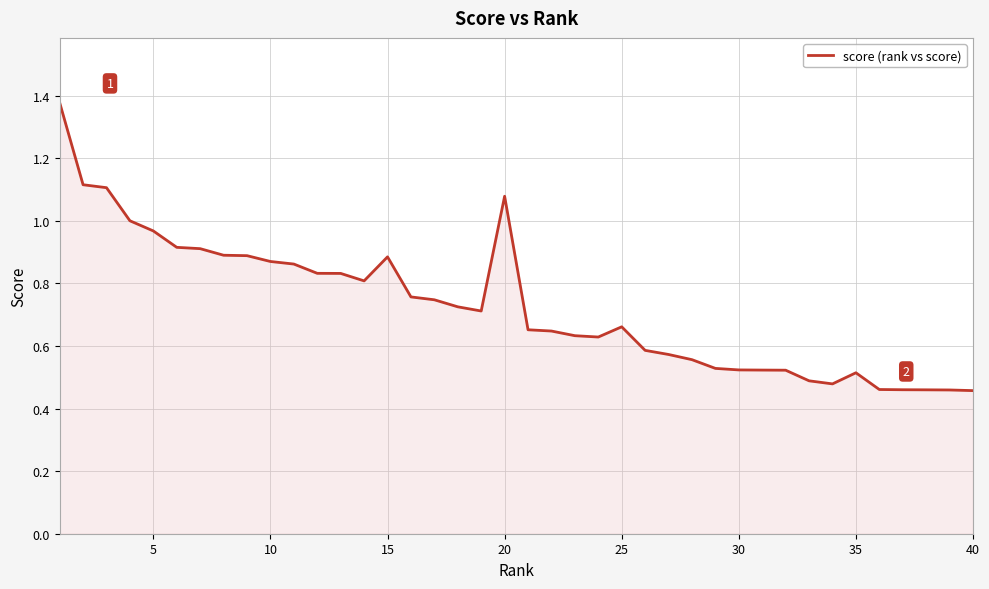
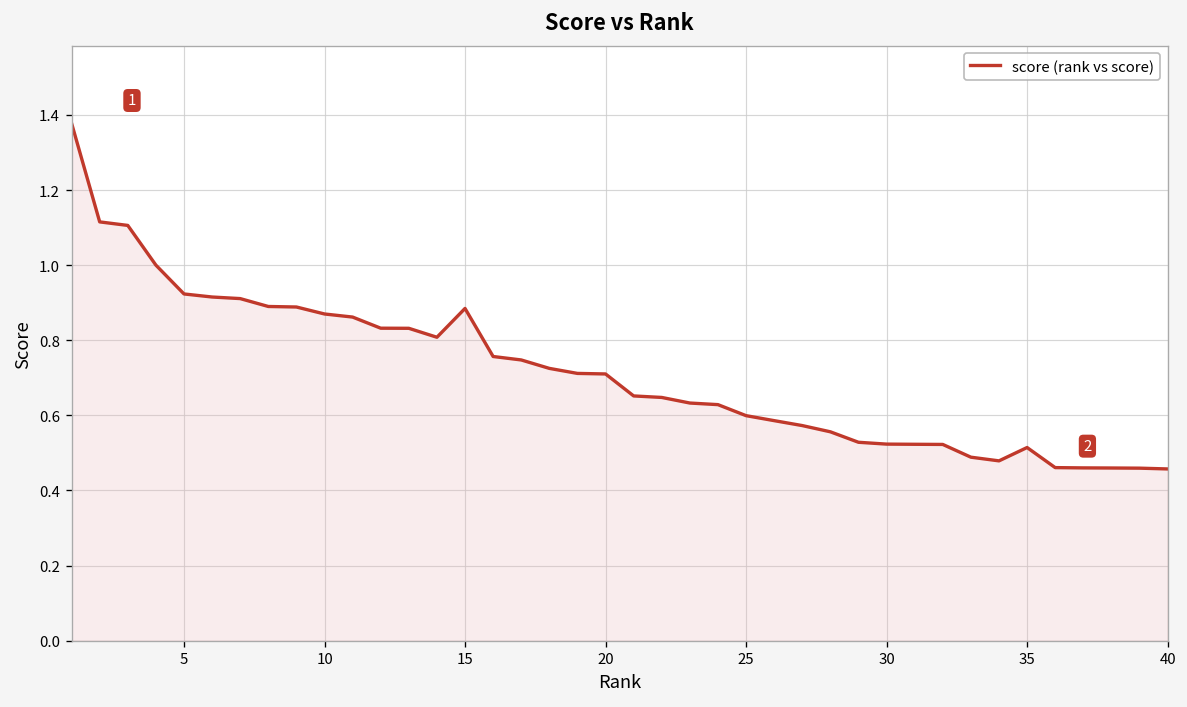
5: 0.97 -> 0.92
20: 1.08 -> 0.71
25: 0.66 -> 0.60
